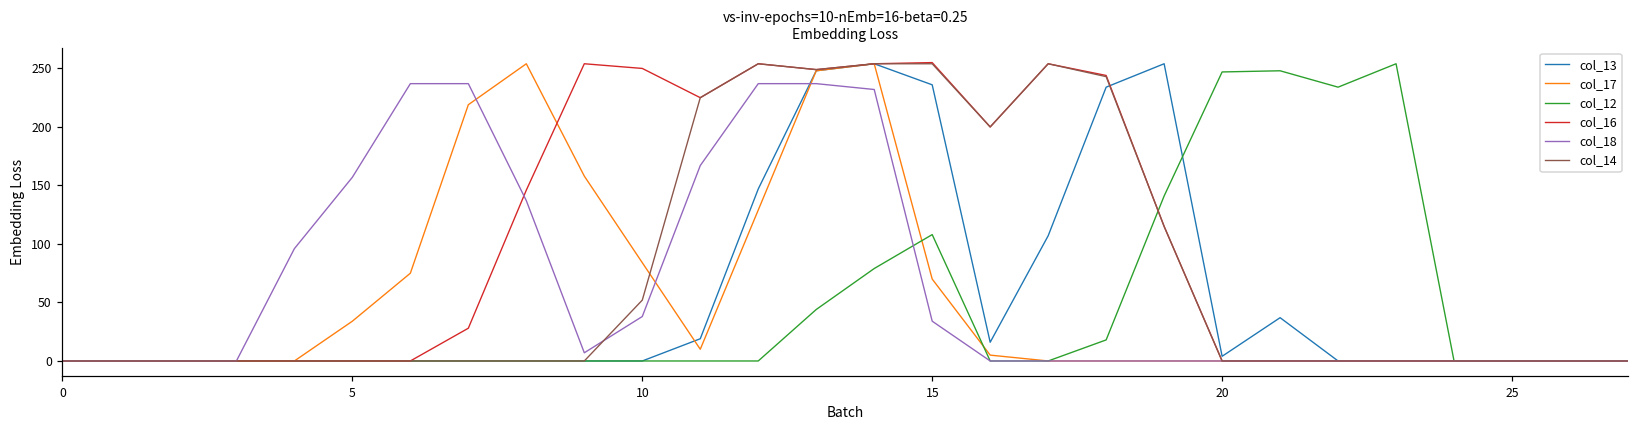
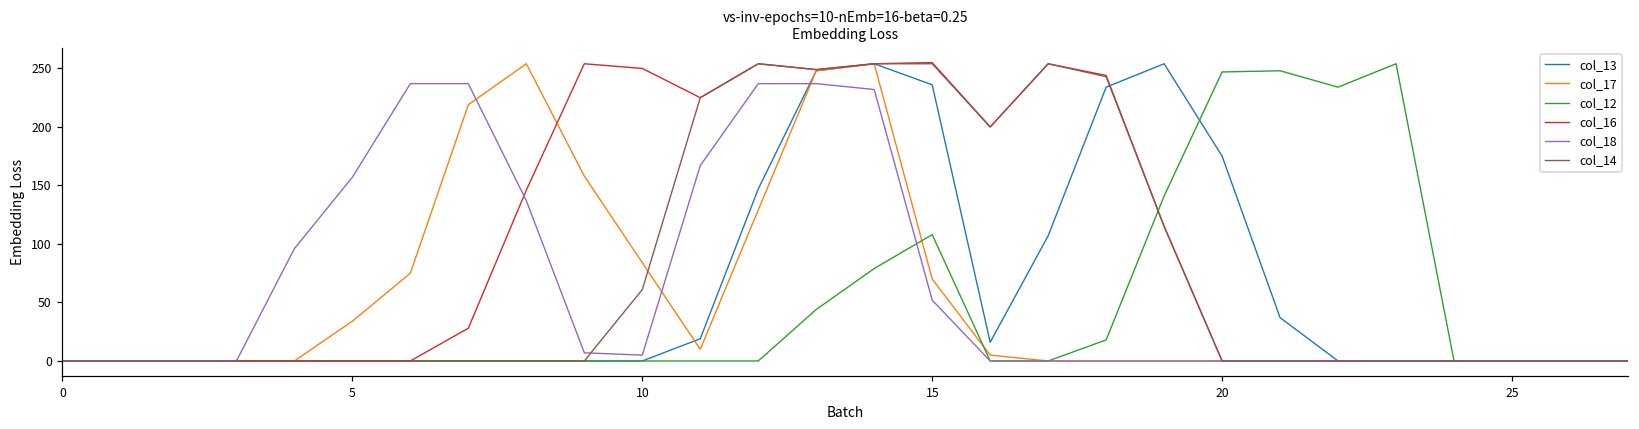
col_18, 10: 38 -> 5
col_14, 10: 52 -> 61
col_18, 15: 34 -> 52
col_13, 20: 4 -> 175
